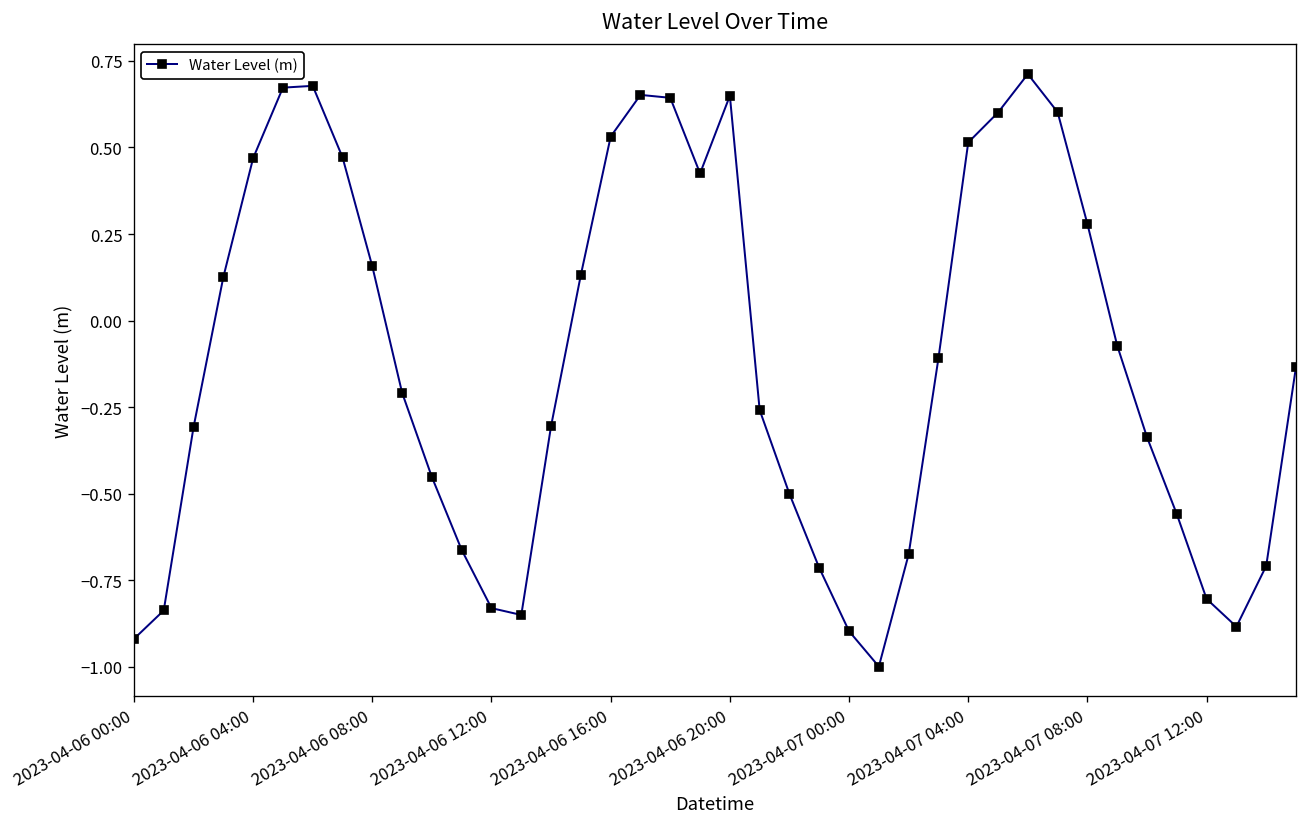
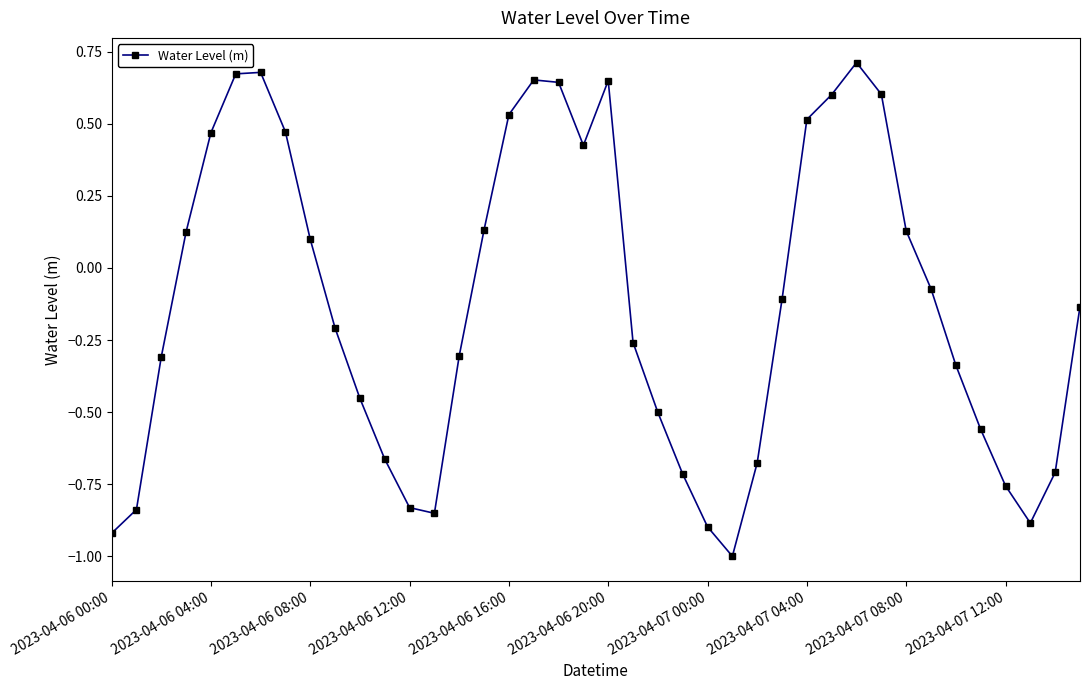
2023-04-06 08:00: 0.16 -> 0.10
2023-04-07 08:00: 0.28 -> 0.13
2023-04-07 12:00: -0.80 -> -0.76
